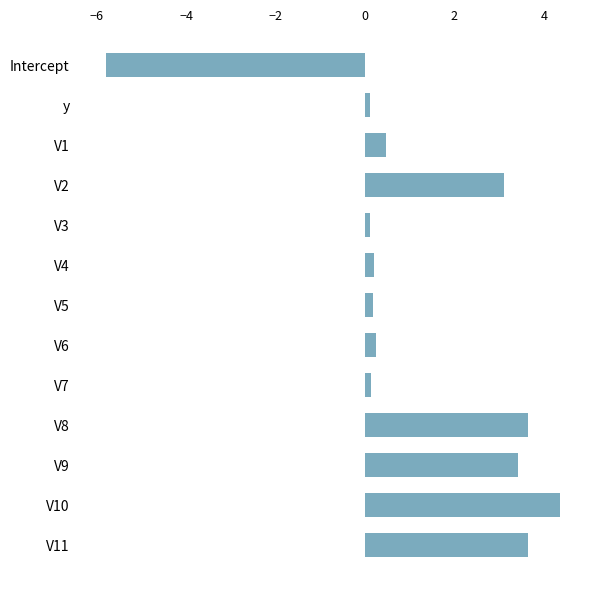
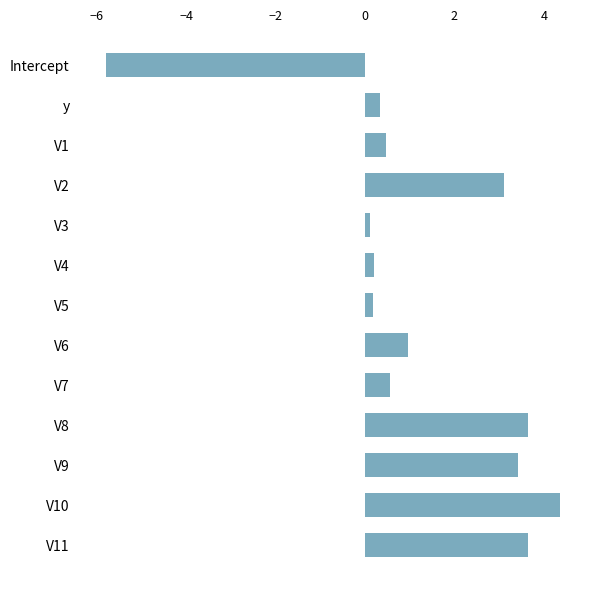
y: 0.1 -> 0.3
V6: 0.2 -> 1.0
V7: 0.1 -> 0.6
